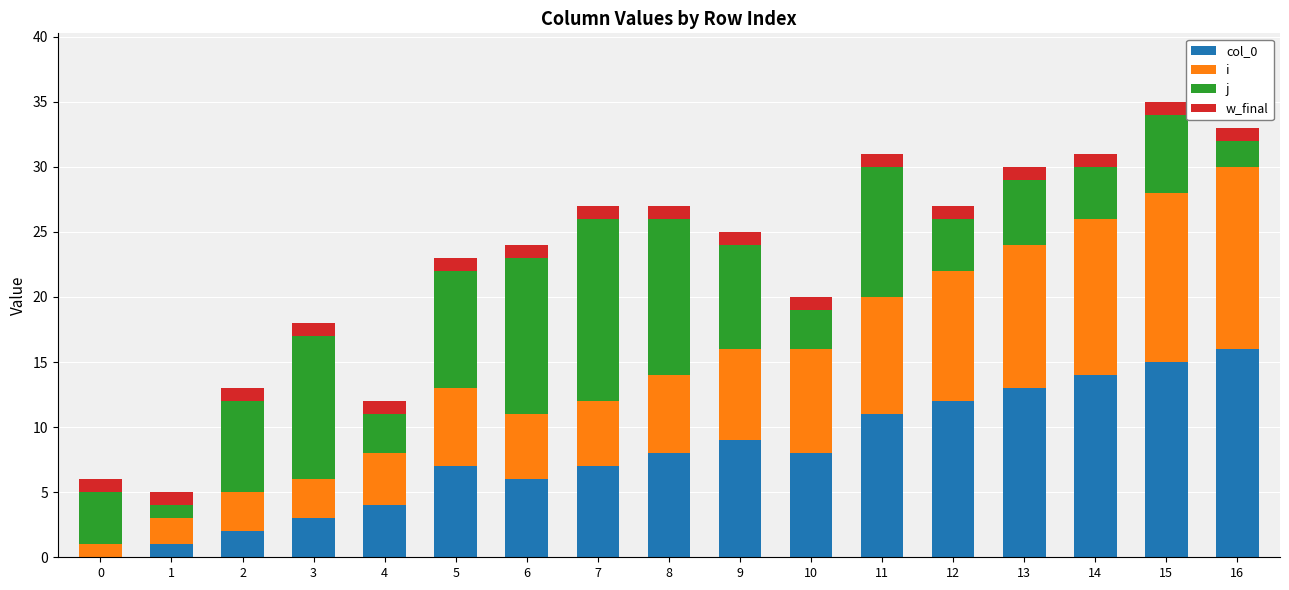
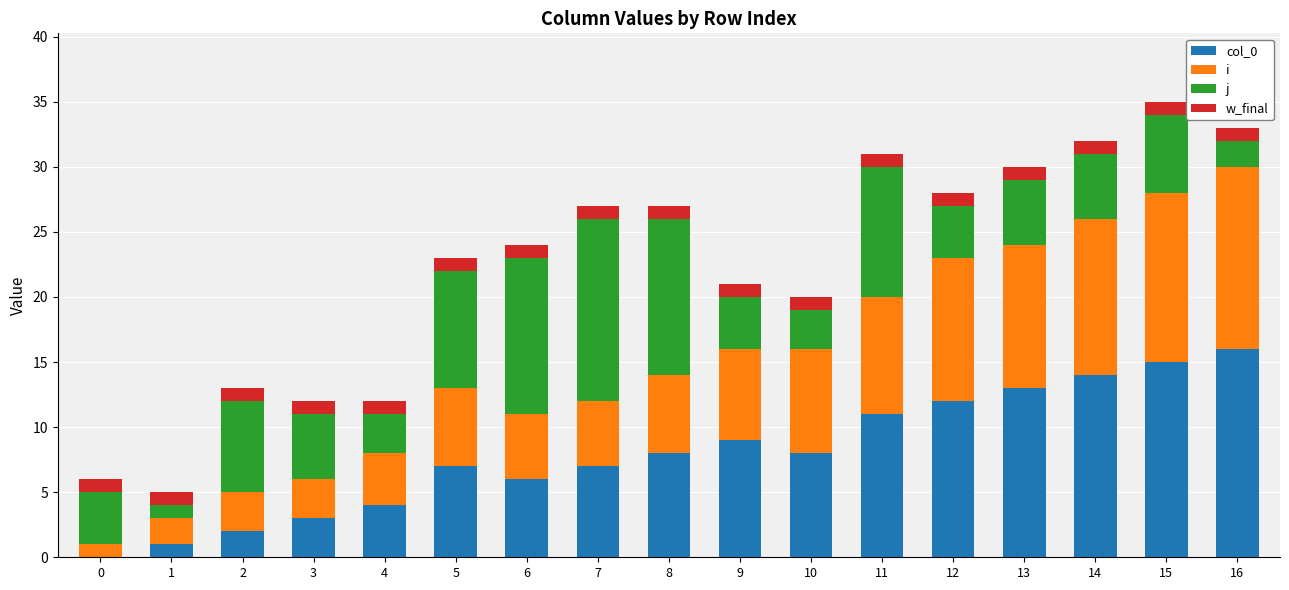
j, 3: 11 -> 5
j, 9: 8 -> 4
i, 12: 10 -> 11
j, 14: 4 -> 5
